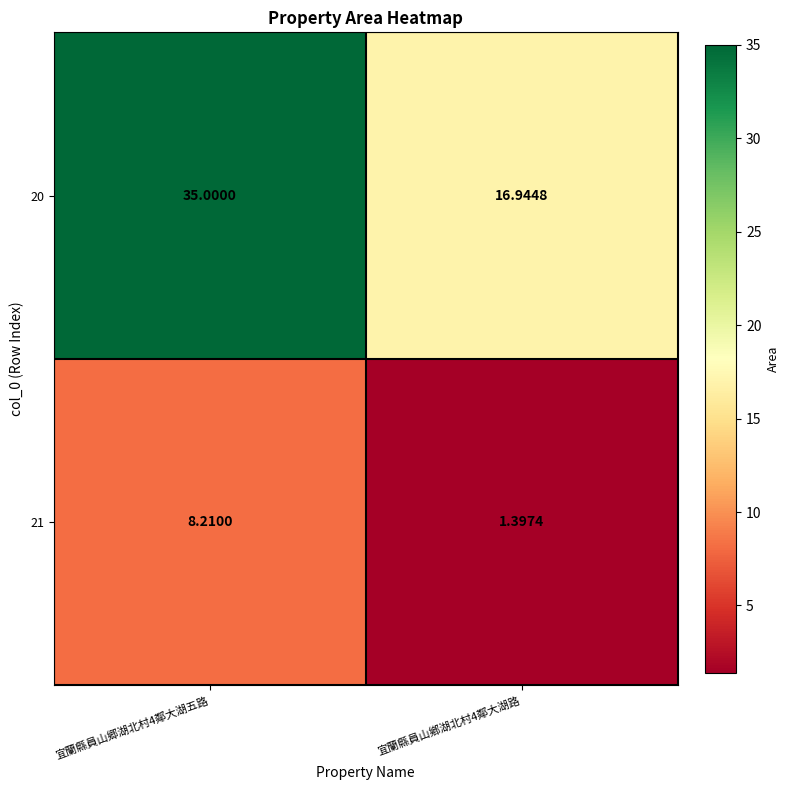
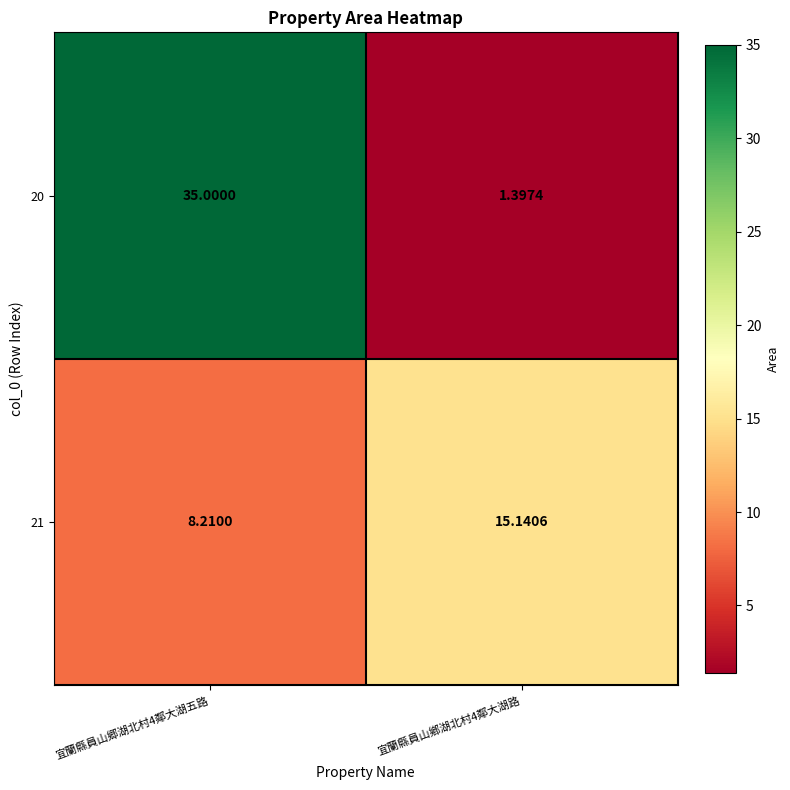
20, 宜蘭縣員山鄕湖北村4鄰大湖路: 16.9448 -> 1.3974
21, 宜蘭縣員山鄕湖北村4鄰大湖路: 1.3974 -> 15.1406
